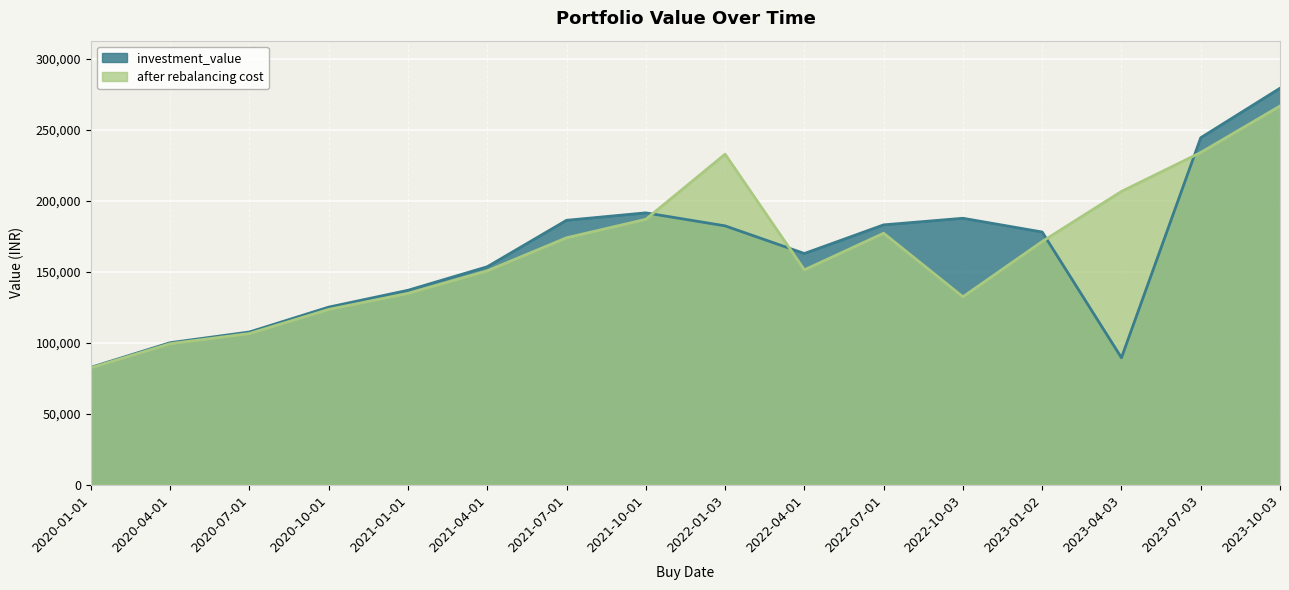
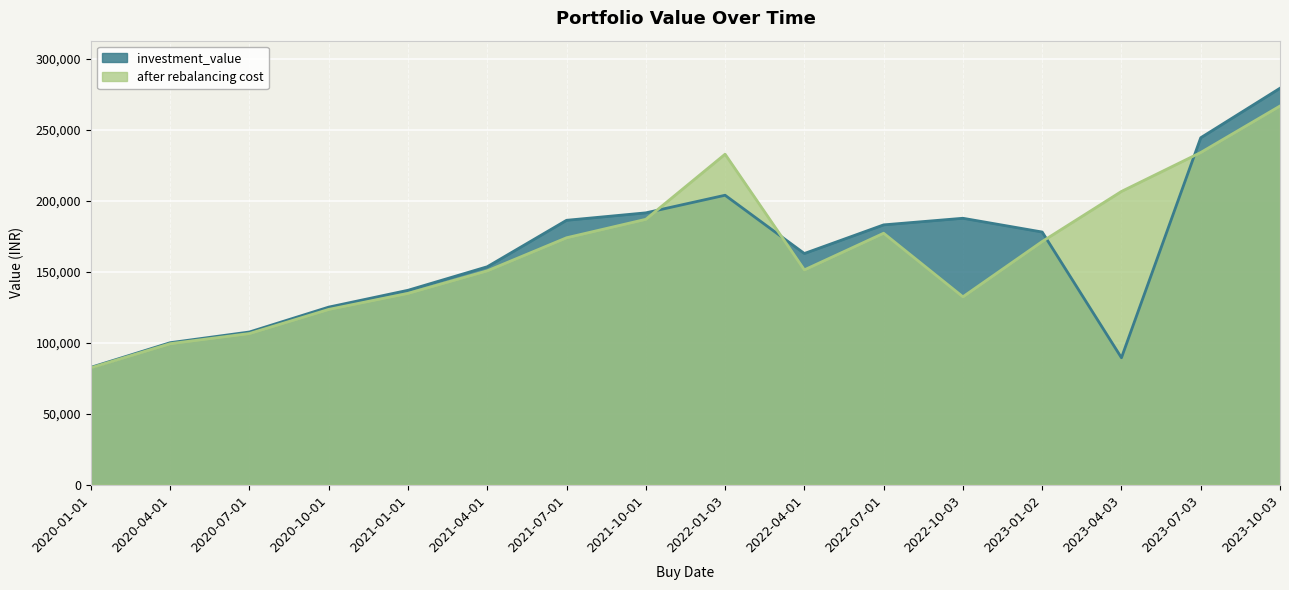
investment_value, 2022-01-03: 182,000 -> 204,000
